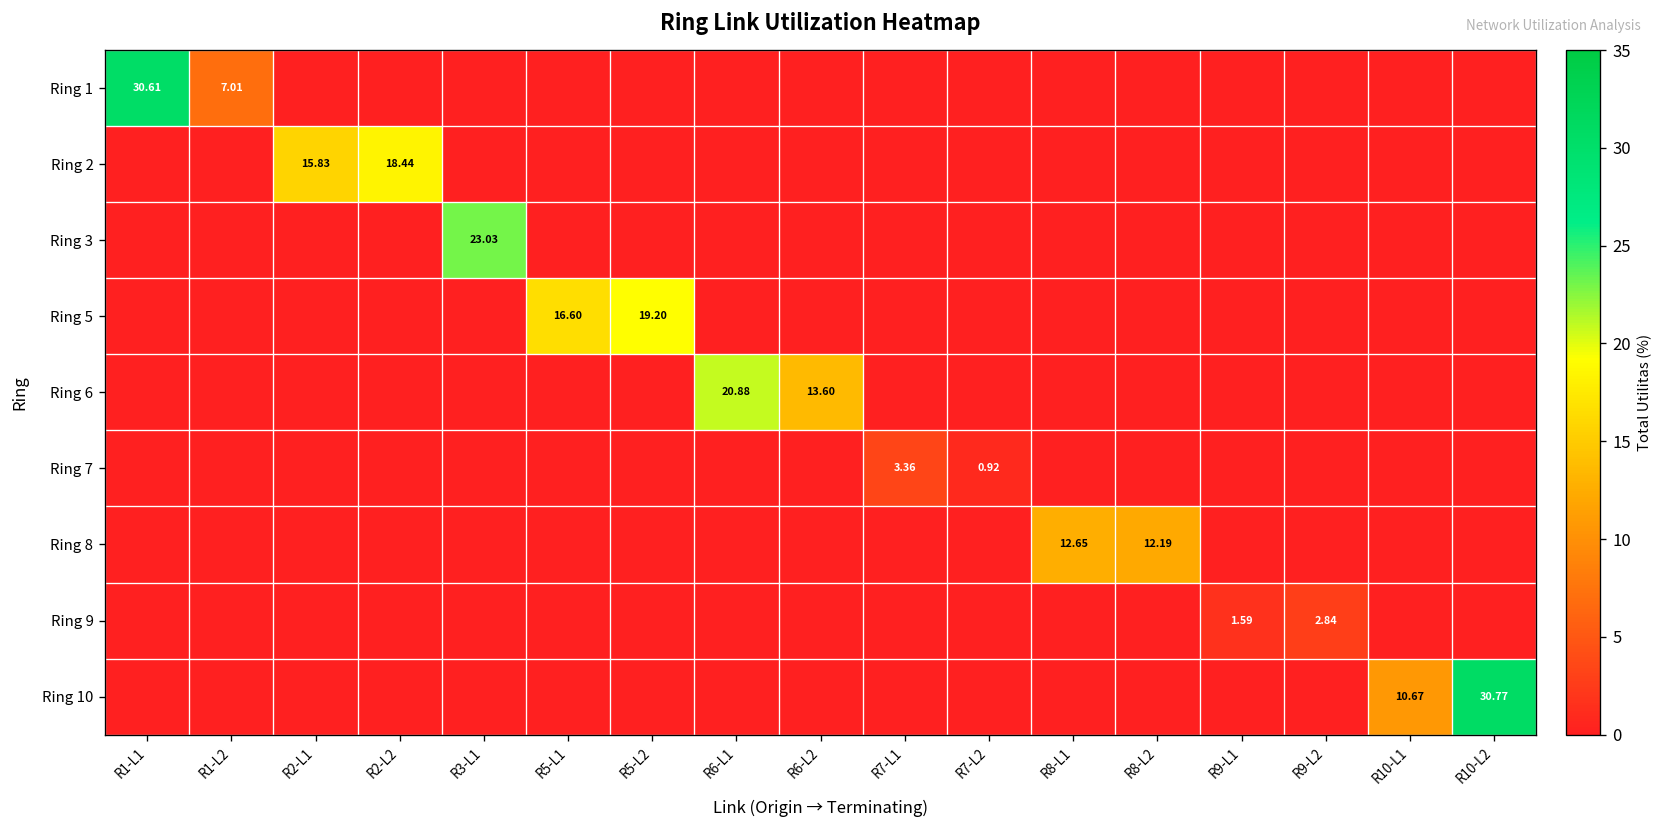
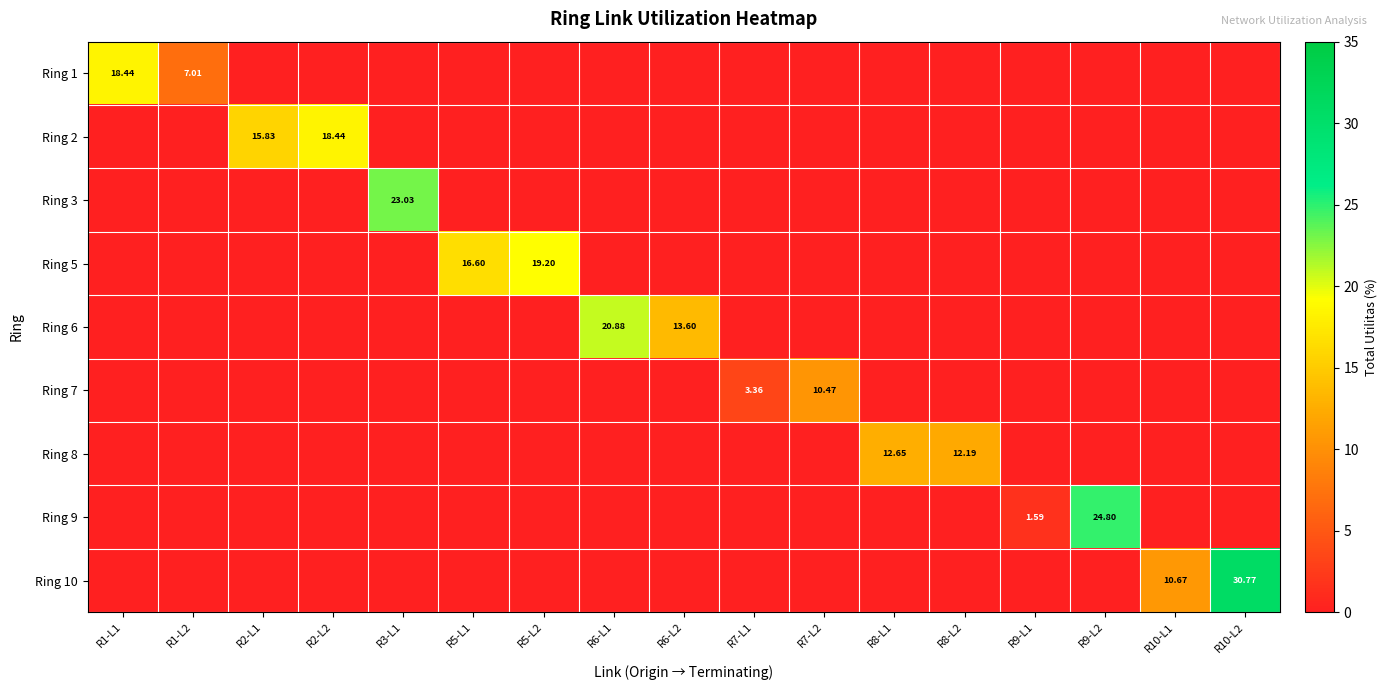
Ring 1, R1-L1: 30.61 -> 18.44
Ring 7, R7-L2: 0.92 -> 10.47
Ring 9, R9-L2: 2.84 -> 24.80
